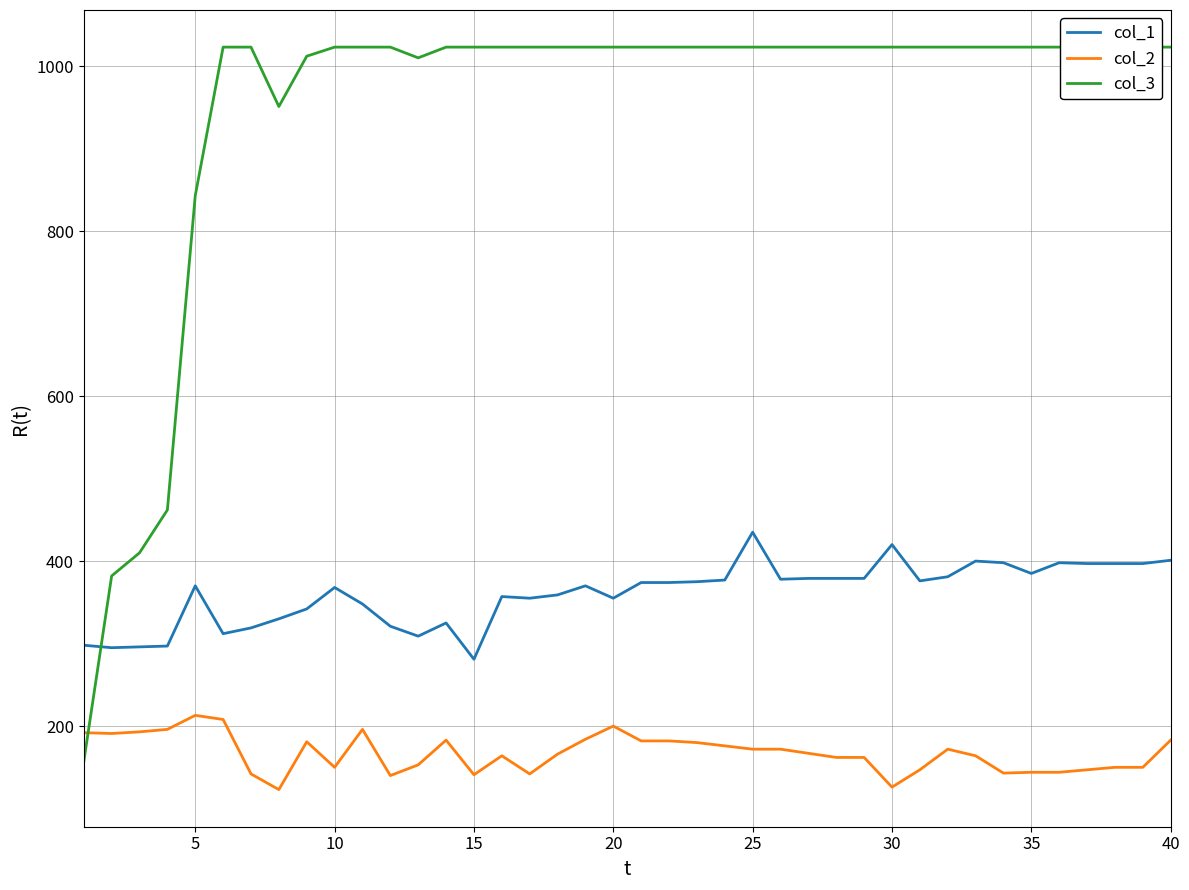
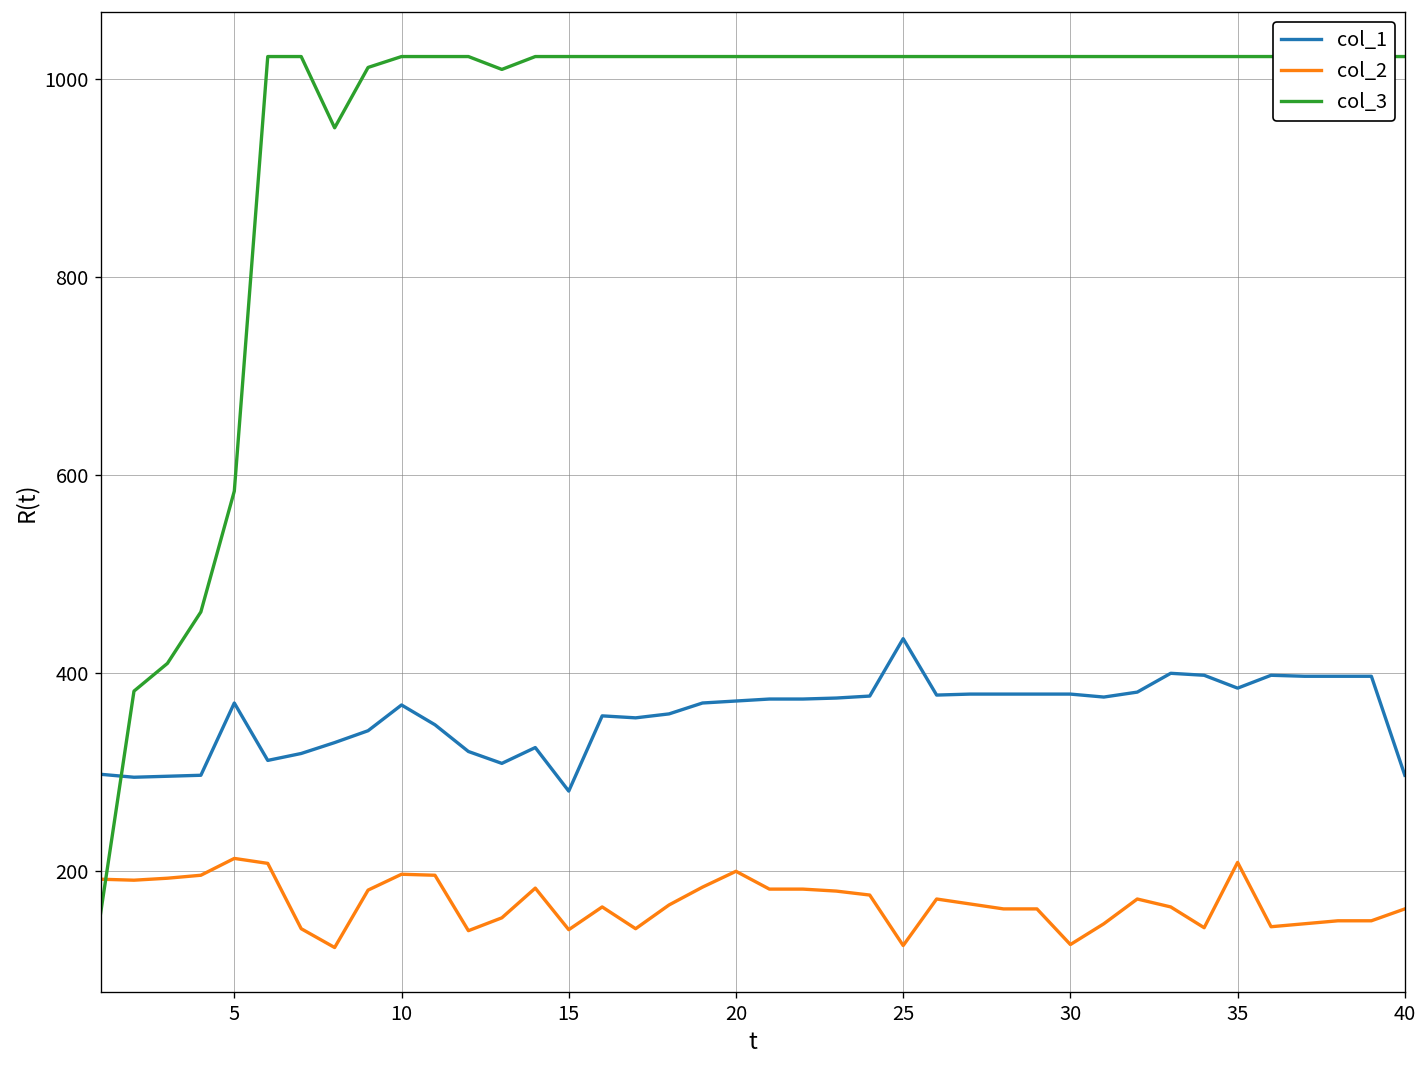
col_3, 5: 840 -> 580
col_2, 10: 150 -> 200
col_1, 20: 360 -> 370
col_2, 25: 170 -> 130
col_1, 30: 420 -> 380
col_2, 35: 140 -> 210
col_1, 40: 400 -> 300
col_2, 40: 180 -> 160
